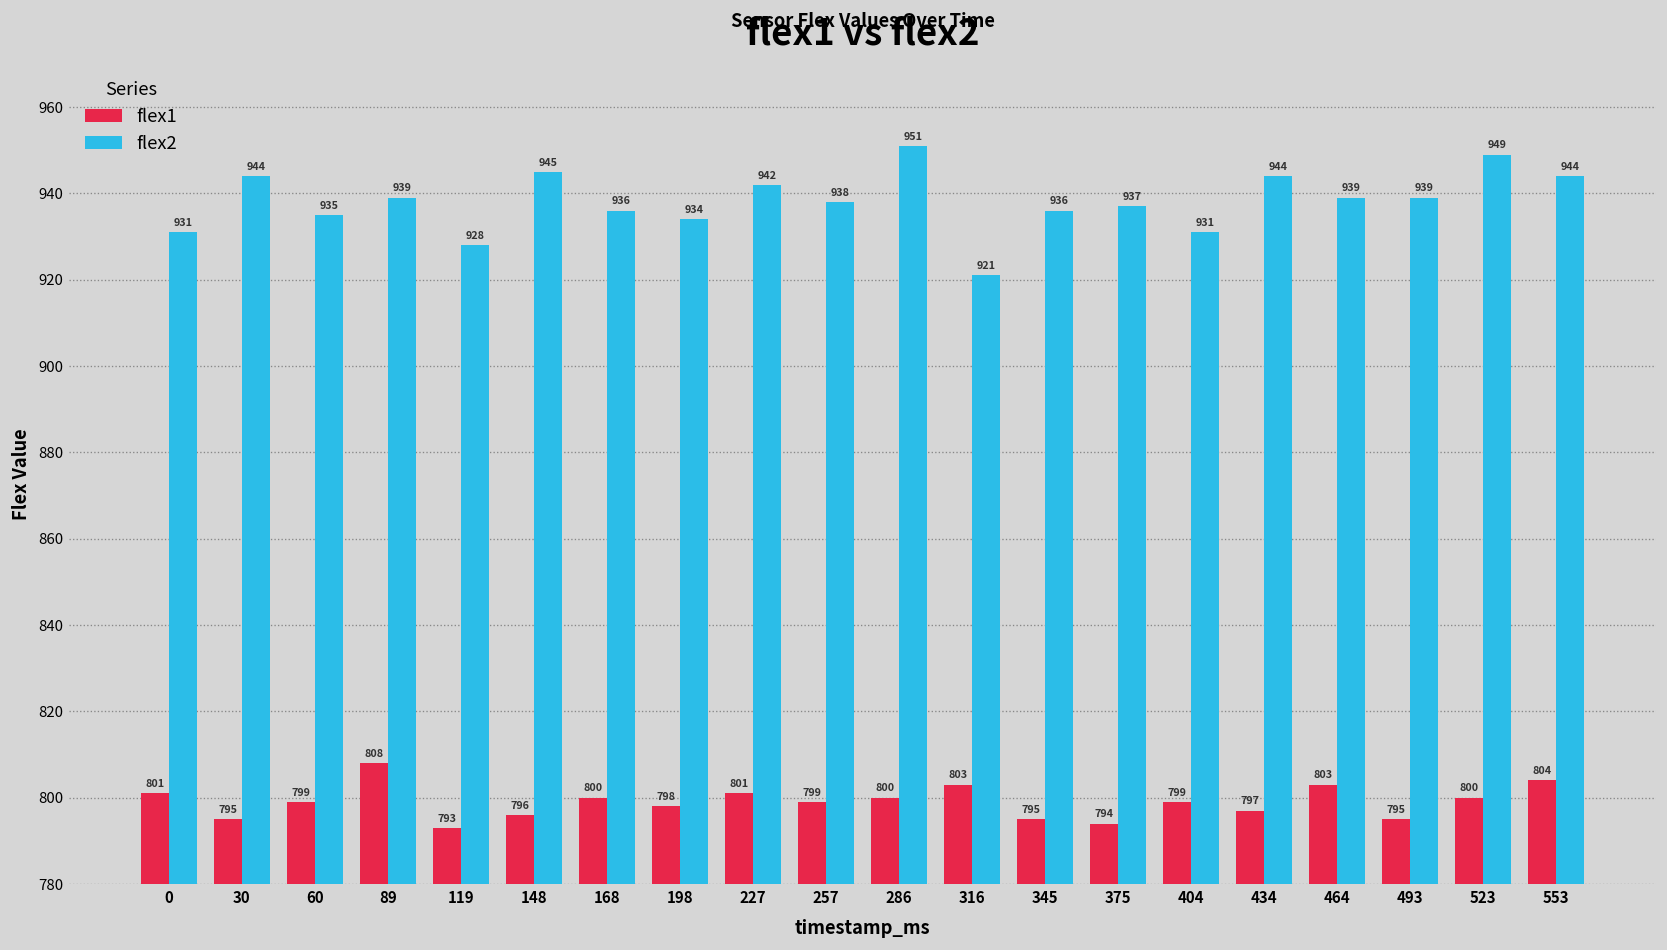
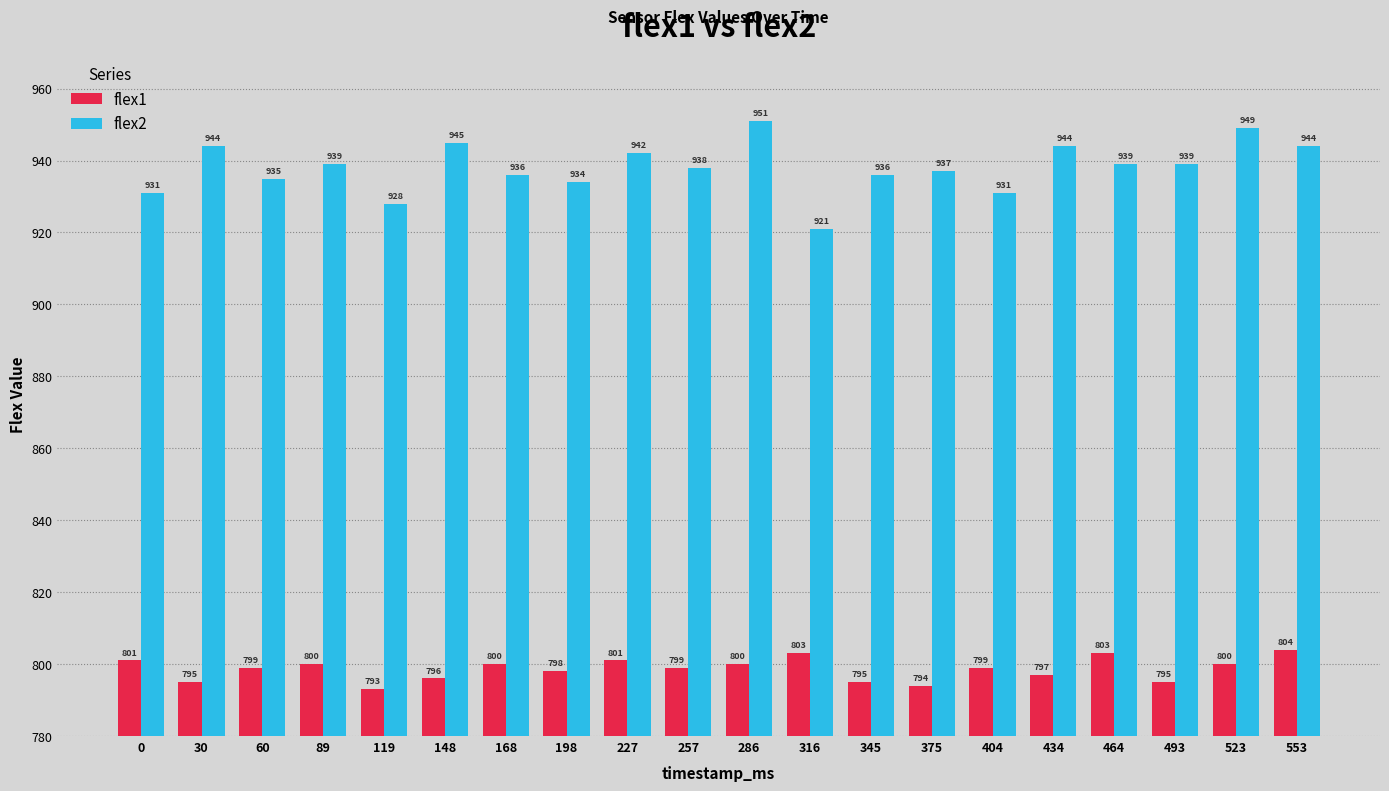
flex1, 89: 808 -> 800
